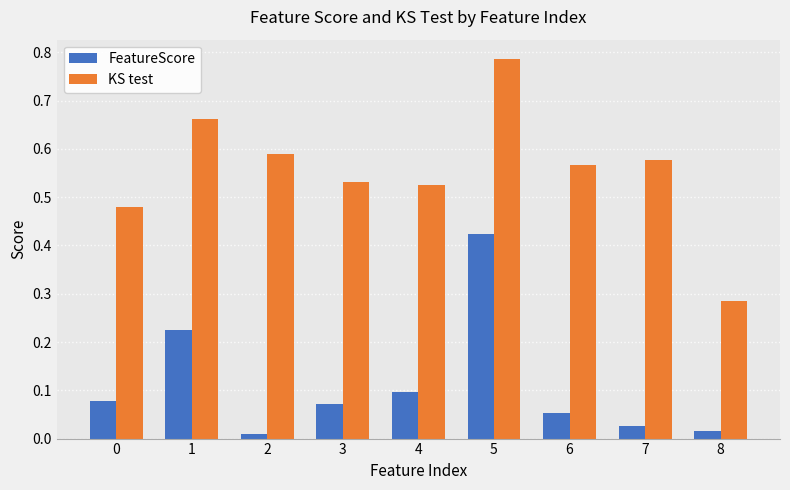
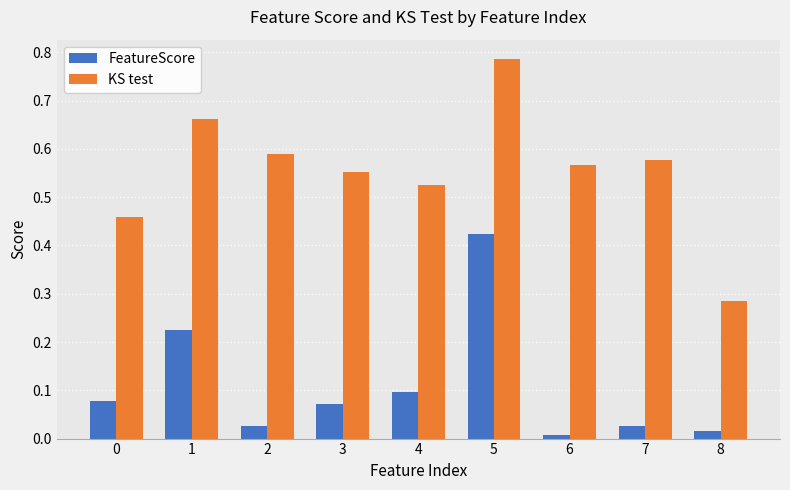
KS test, 0: 0.48 -> 0.46
FeatureScore, 2: 0.01 -> 0.03
KS test, 3: 0.53 -> 0.55
FeatureScore, 6: 0.05 -> 0.01
